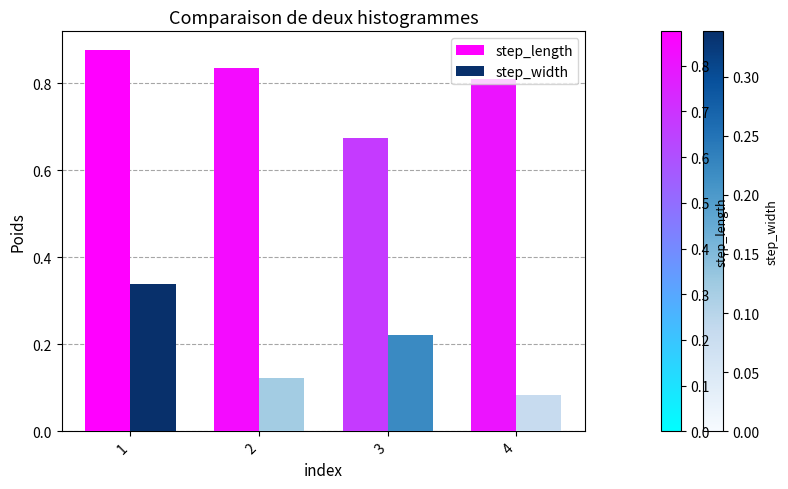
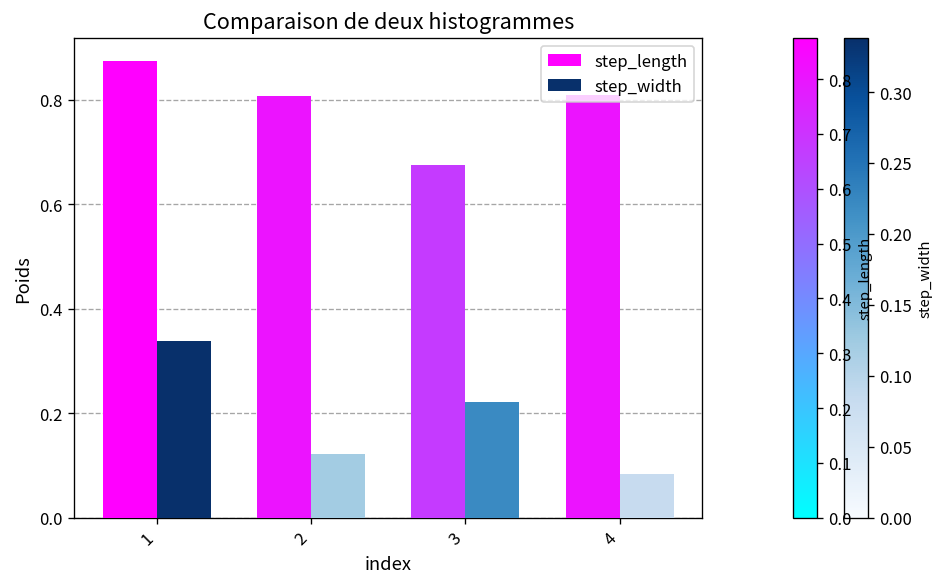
step_length, 2: 0.84 -> 0.81
